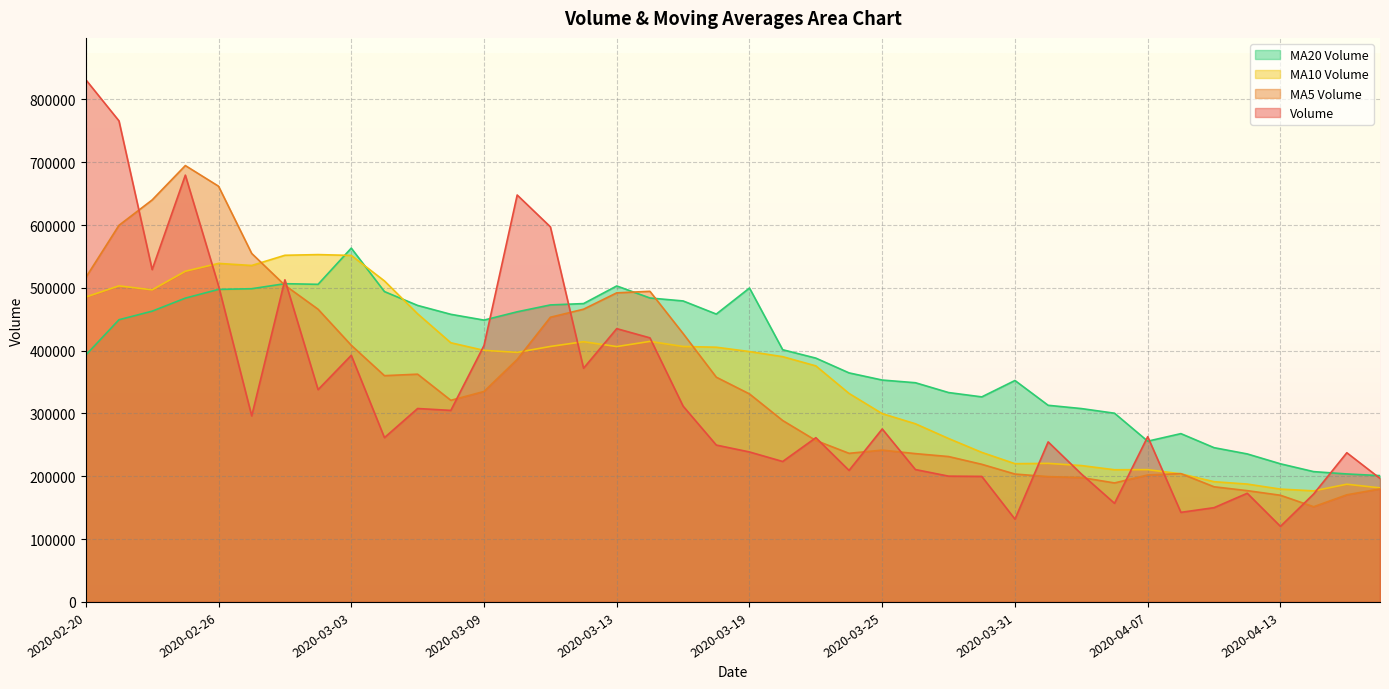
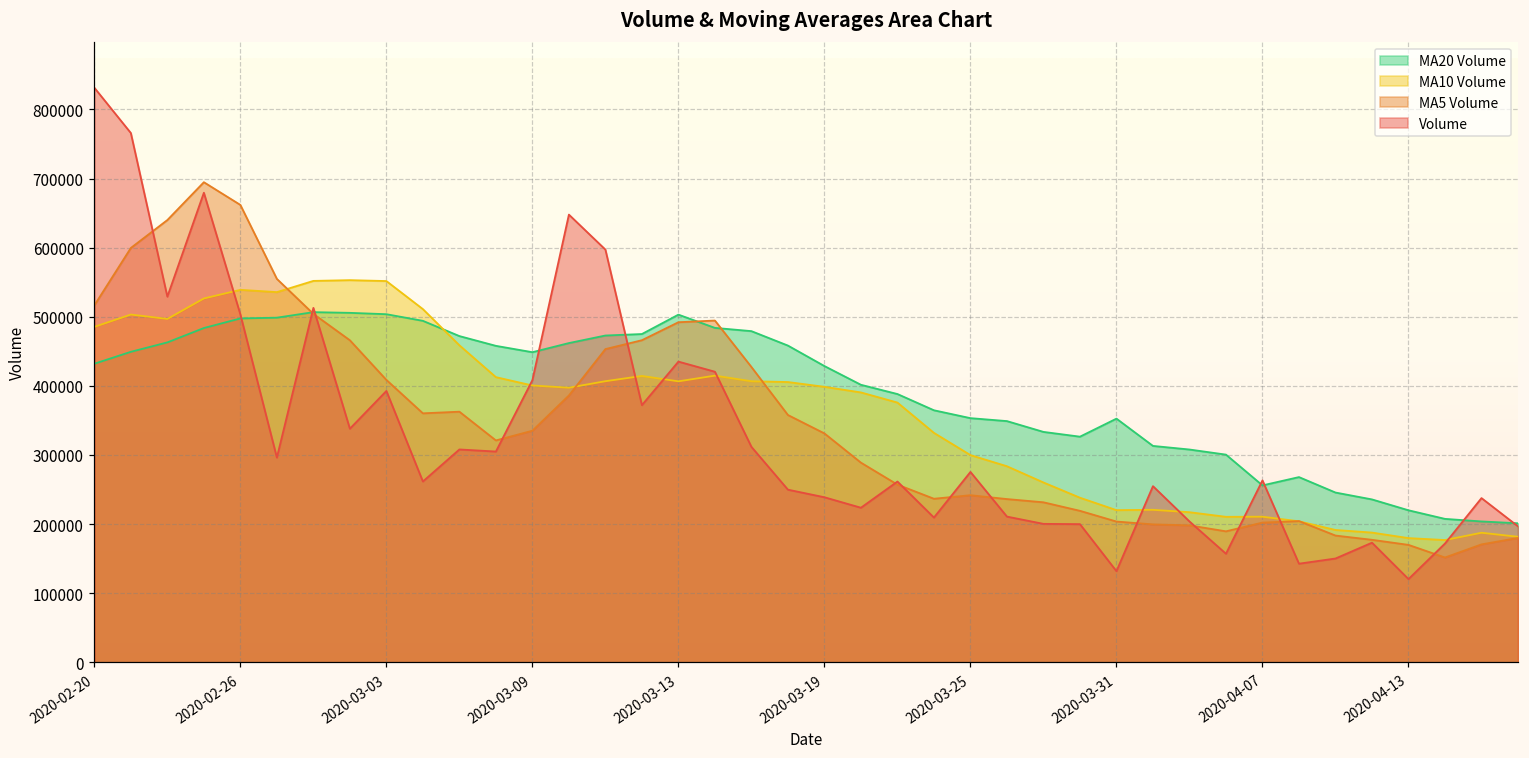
MA20 Volume, 2020-02-20: 390000 -> 430000
MA20 Volume, 2020-03-03: 560000 -> 500000
MA20 Volume, 2020-03-19: 500000 -> 430000
